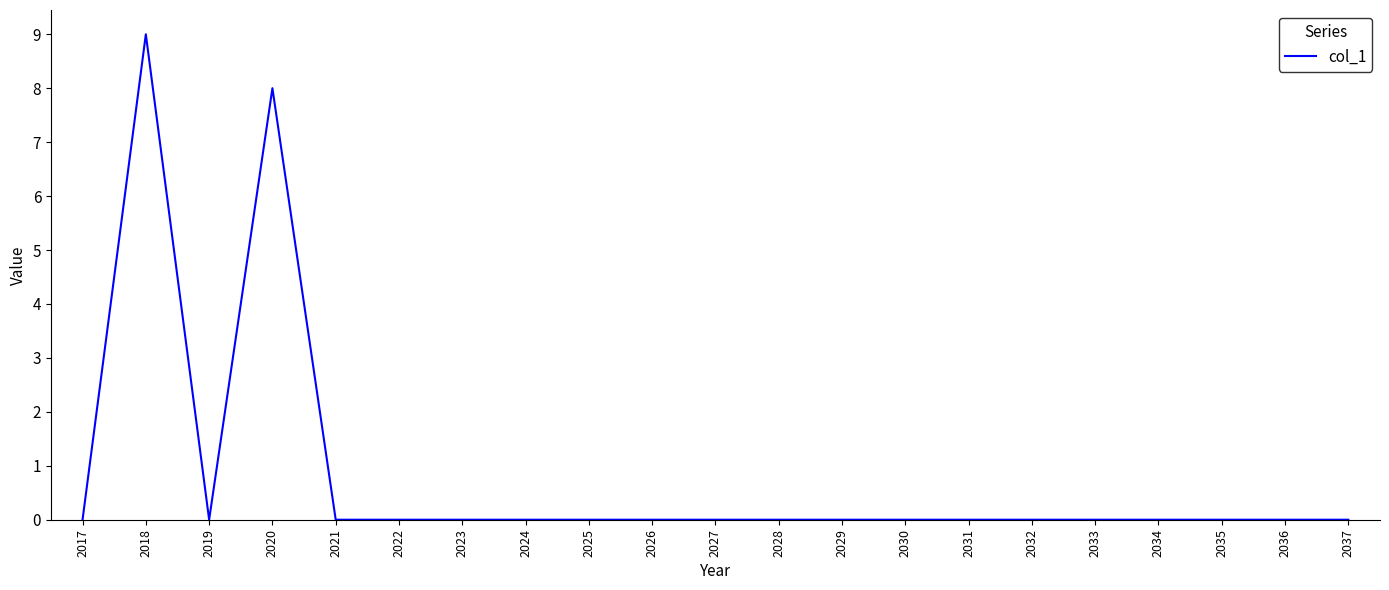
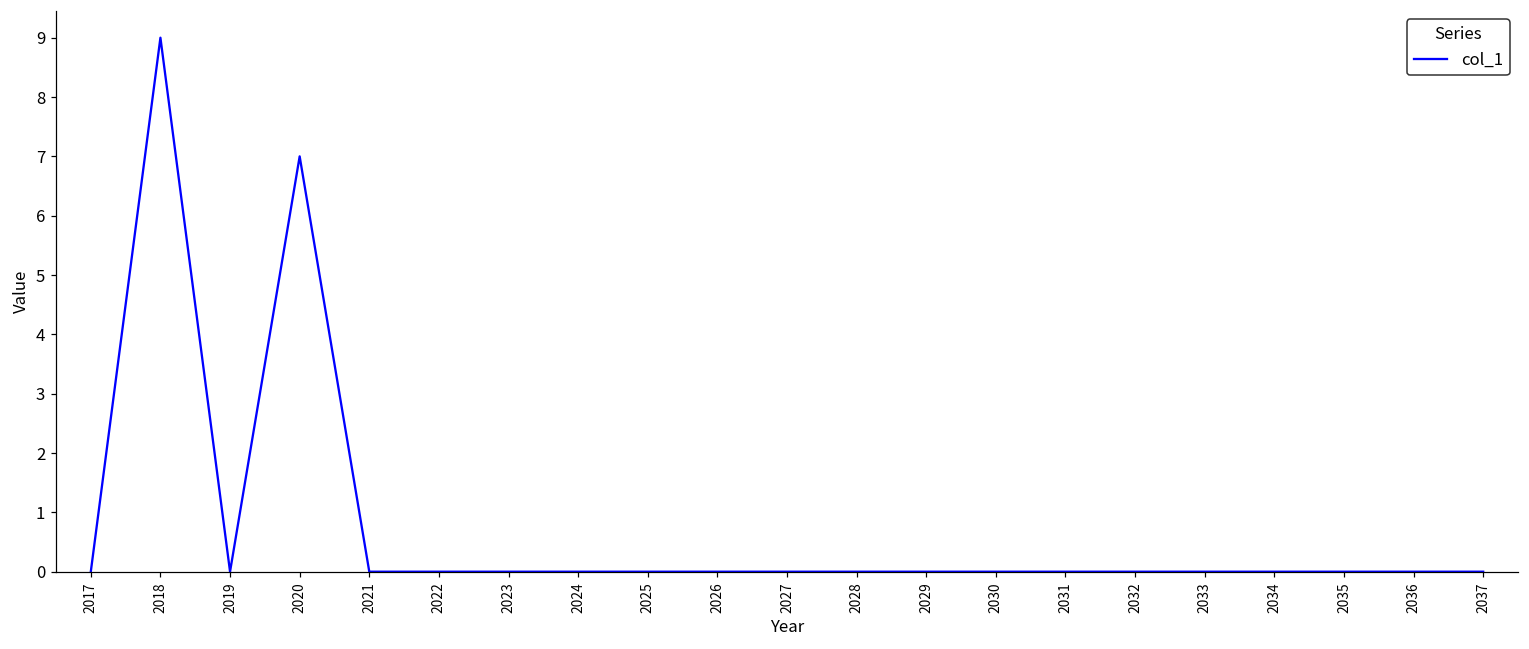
2020: 8 -> 7
